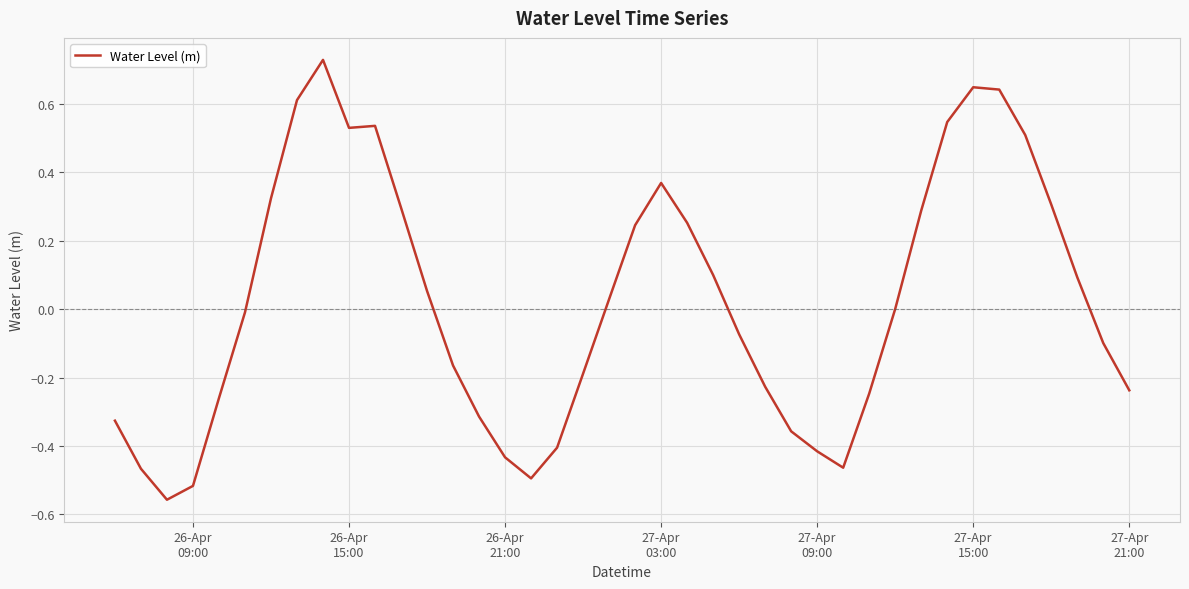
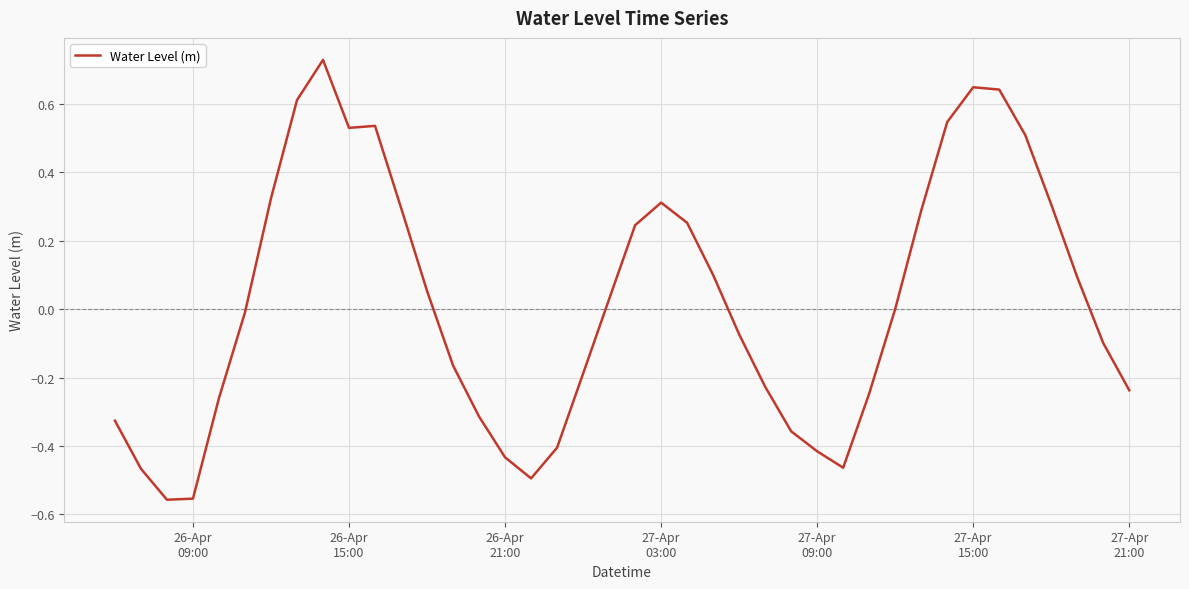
26-Apr 09:00: -0.52 -> -0.55
27-Apr 03:00: 0.37 -> 0.31
